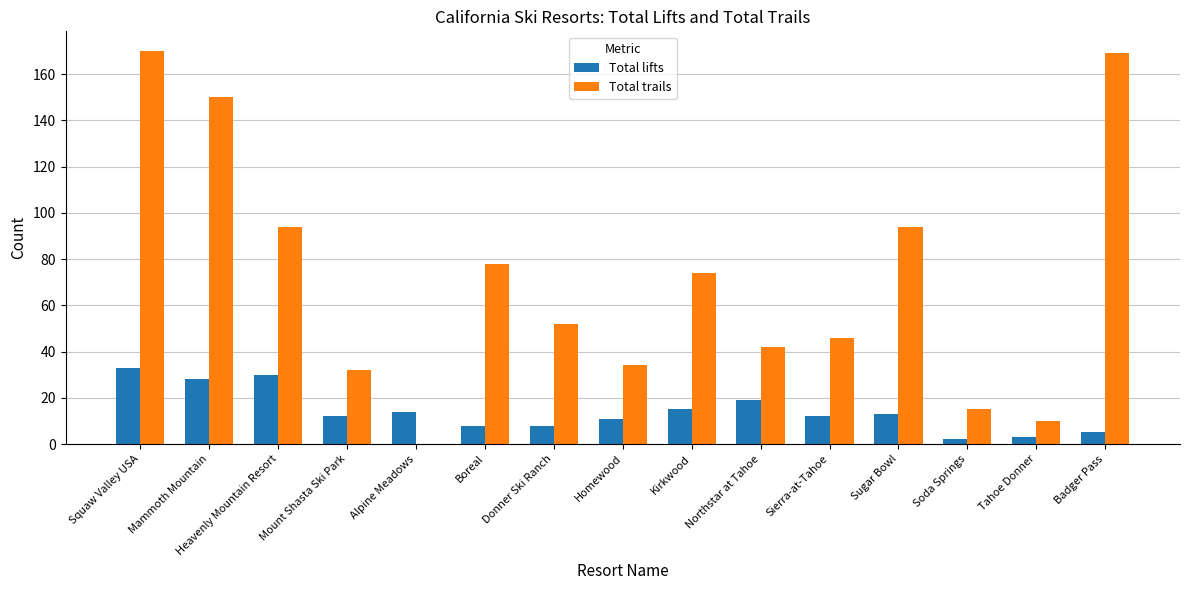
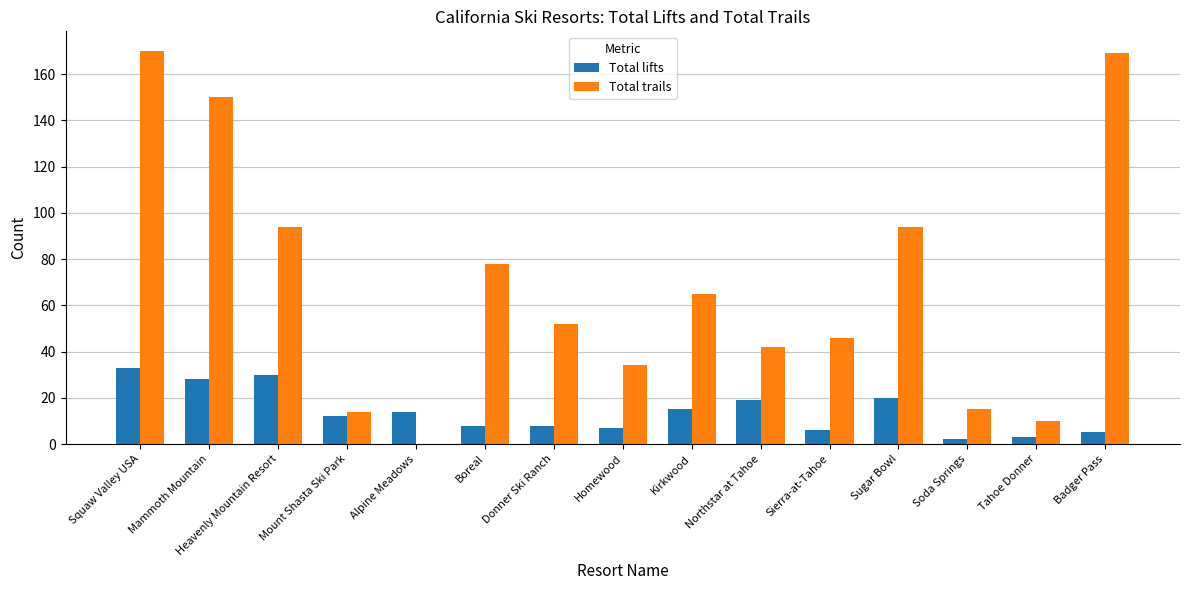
Total trails, Mount Shasta Ski Park: 32 -> 14
Total lifts, Homewood: 11 -> 7
Total trails, Kirkwood: 74 -> 65
Total lifts, Sierra-at-Tahoe: 12 -> 6
Total lifts, Sugar Bowl: 13 -> 20
